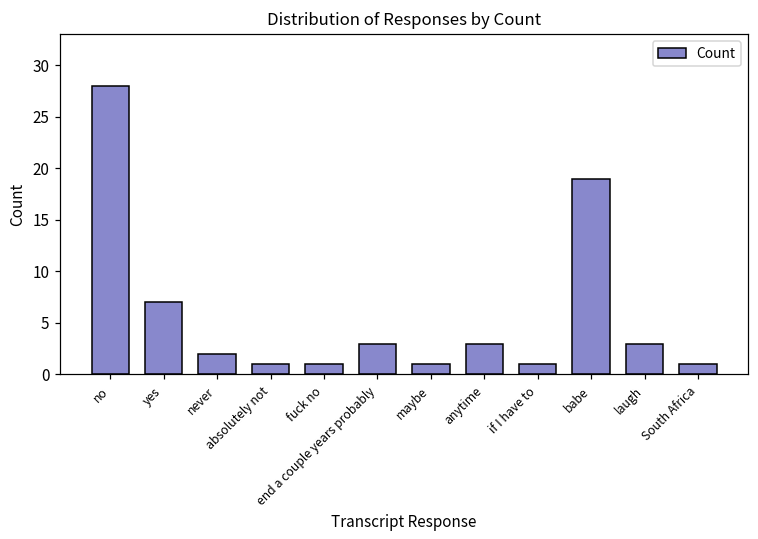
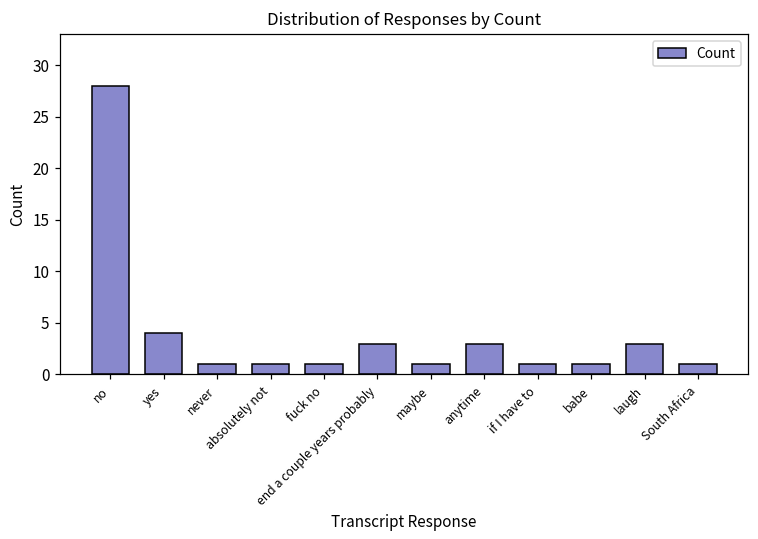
yes: 7 -> 4
never: 2 -> 1
babe: 19 -> 1
